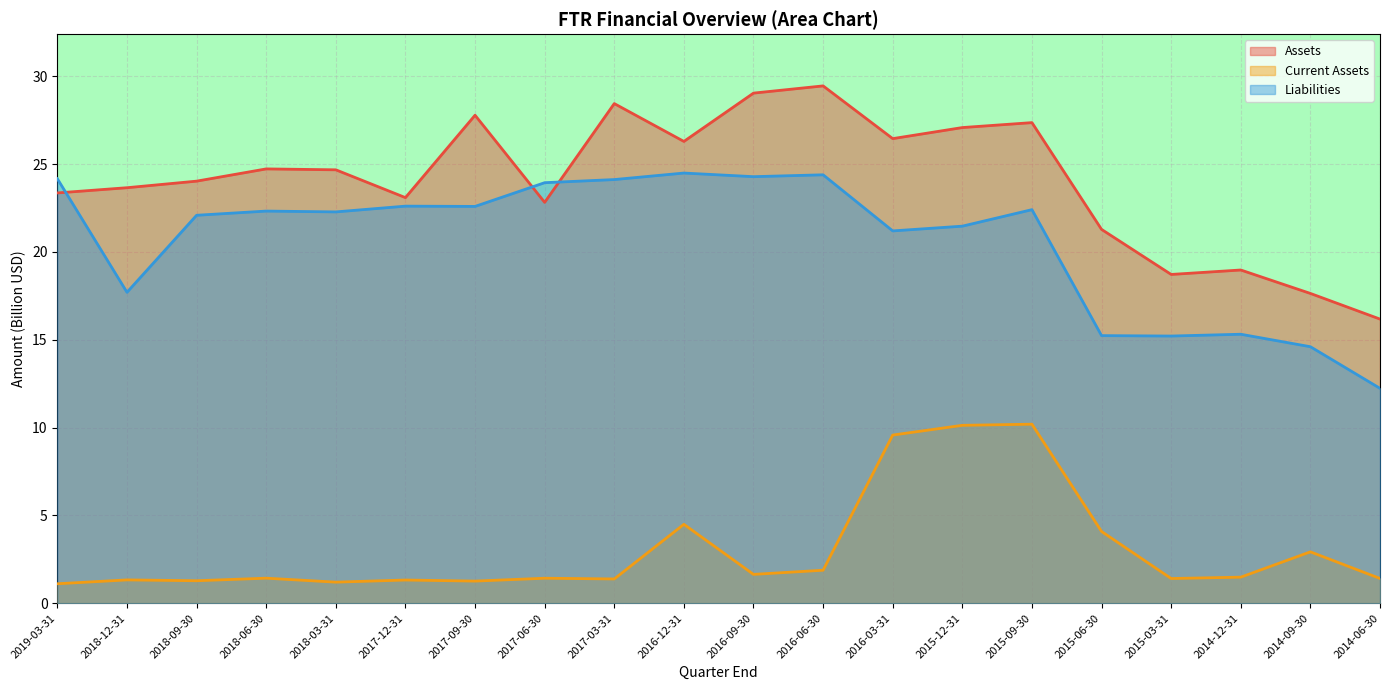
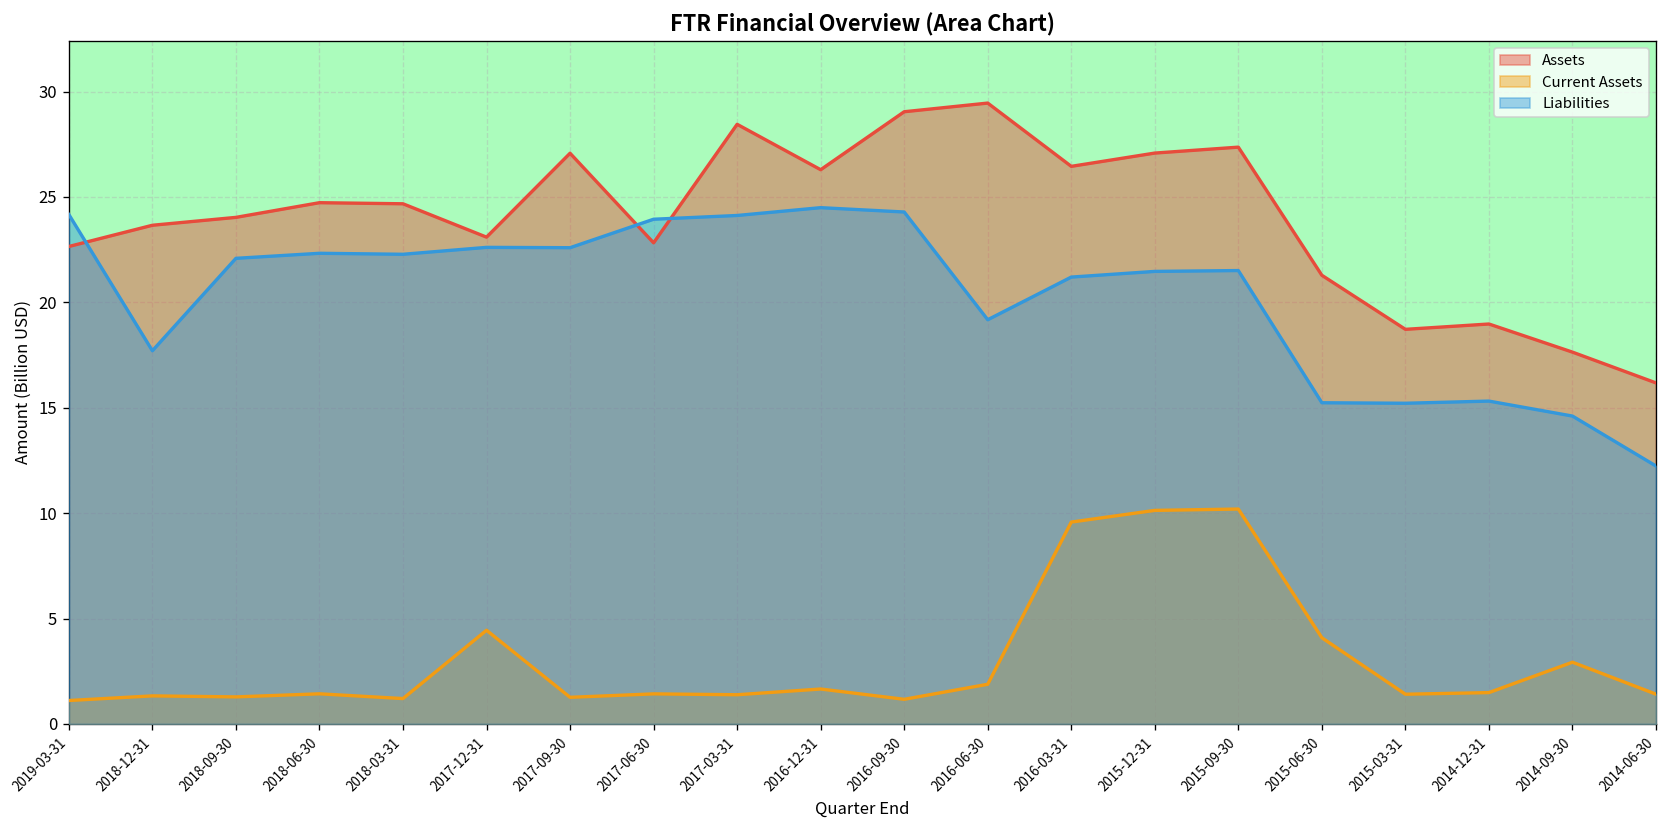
Assets, 2019-03-31: 23.4 -> 22.7
Current Assets, 2017-12-31: 1.3 -> 4.4
Assets, 2017-09-30: 27.8 -> 27.1
Current Assets, 2016-12-31: 4.5 -> 1.7
Current Assets, 2016-09-30: 1.6 -> 1.2
Liabilities, 2016-06-30: 24.4 -> 19.2
Liabilities, 2015-09-30: 22.4 -> 21.5
